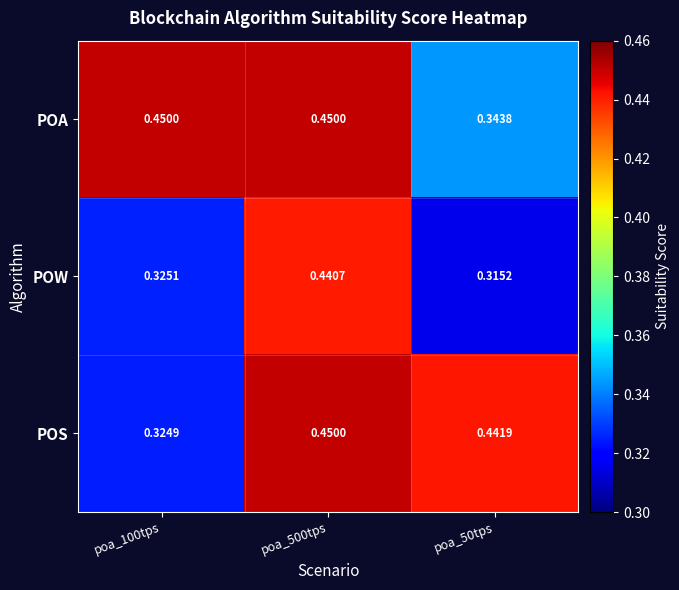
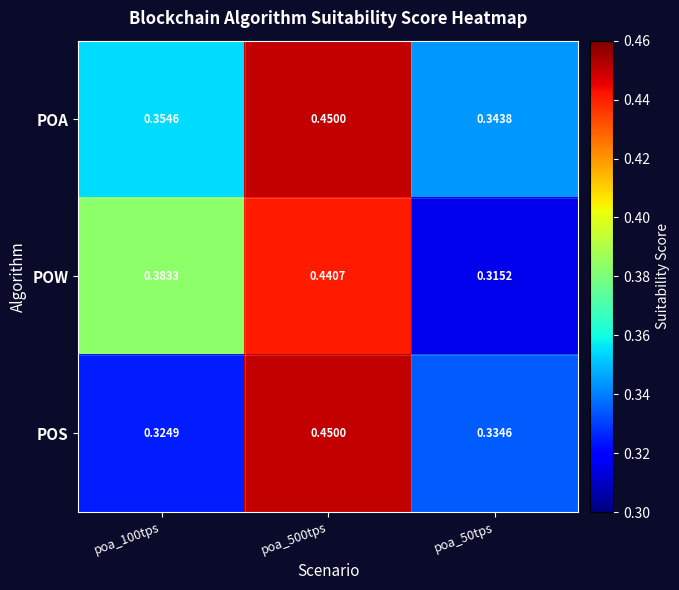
POA, poa_100tps: 0.4500 -> 0.3546
POW, poa_100tps: 0.3251 -> 0.3833
POS, poa_50tps: 0.4419 -> 0.3346
